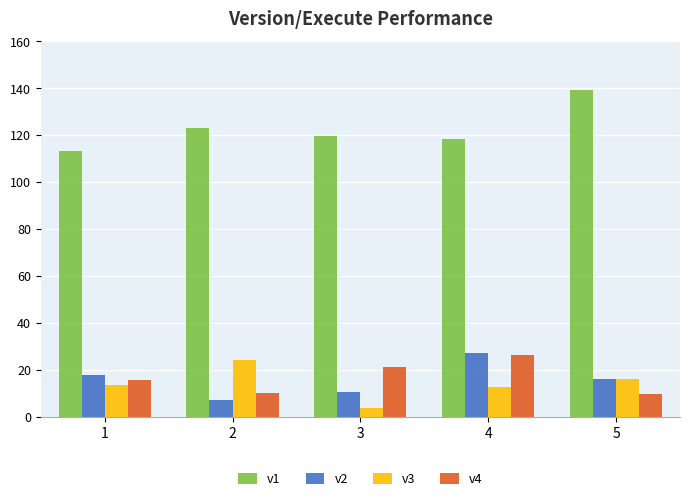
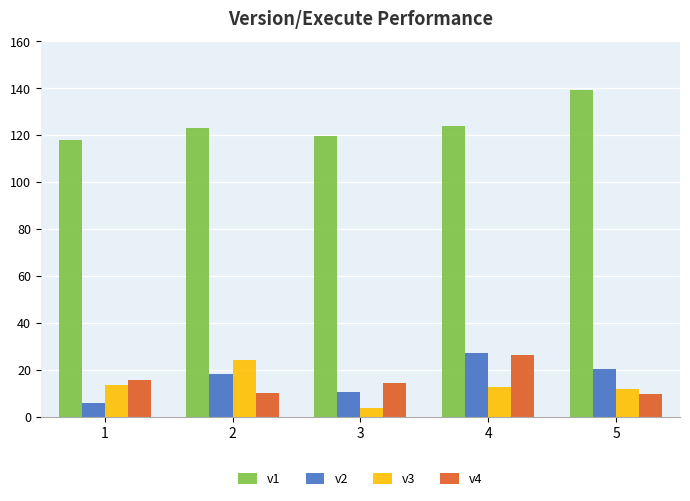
v1, 1: 113 -> 118
v2, 1: 18 -> 6
v2, 2: 7 -> 18
v4, 3: 21 -> 15
v1, 4: 118 -> 124
v2, 5: 16 -> 20
v3, 5: 16 -> 12
